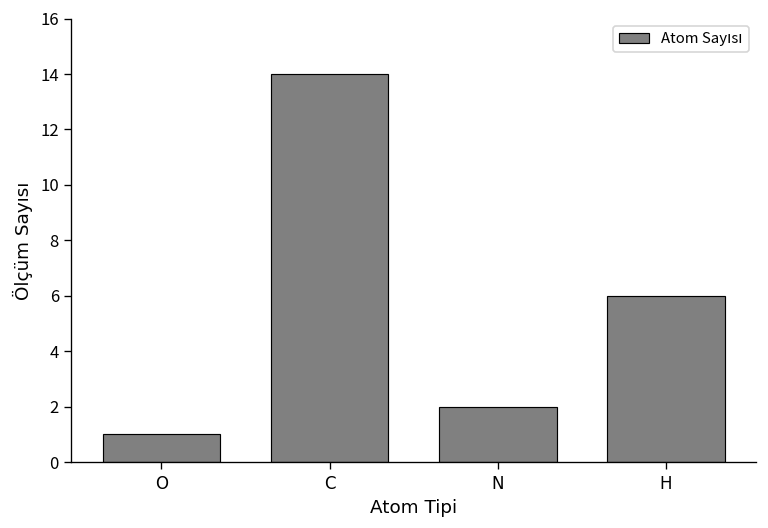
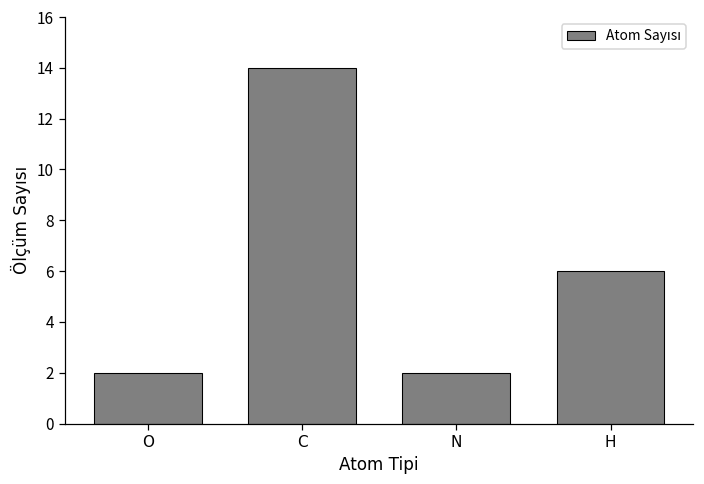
O: 1 -> 2
